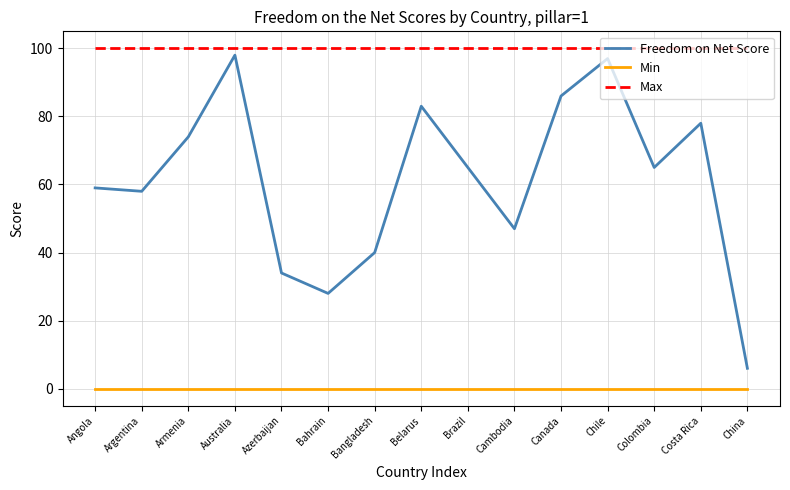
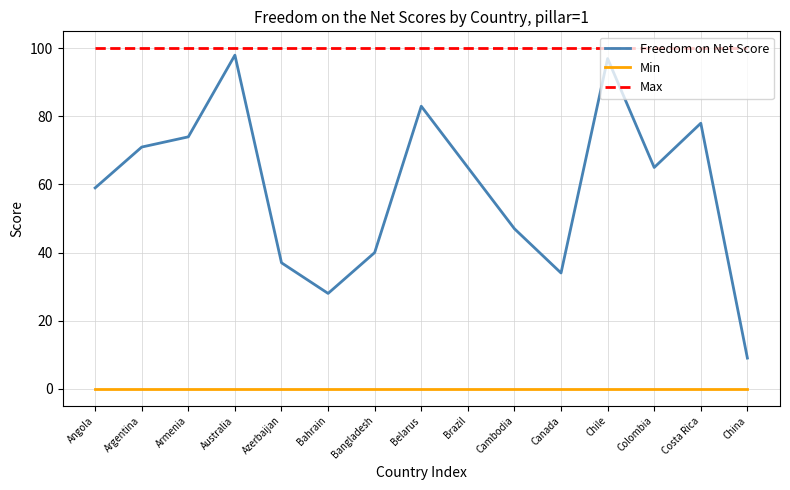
Freedom on Net Score, Argentina: 58 -> 71
Freedom on Net Score, Azerbaijan: 34 -> 37
Freedom on Net Score, Canada: 86 -> 34
Freedom on Net Score, China: 6 -> 9
